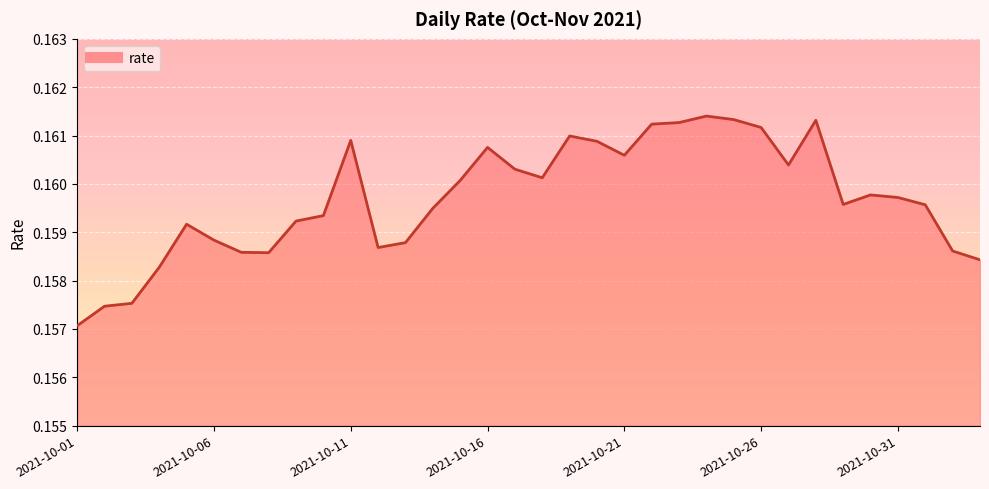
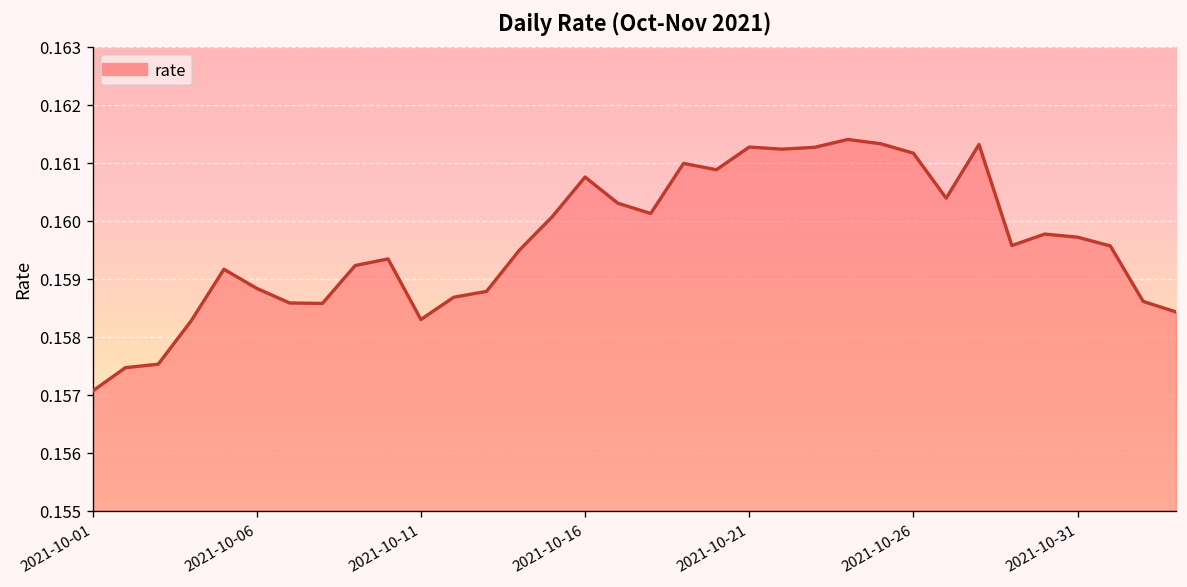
2021-10-11: 0.1609 -> 0.1583
2021-10-21: 0.1606 -> 0.1613
